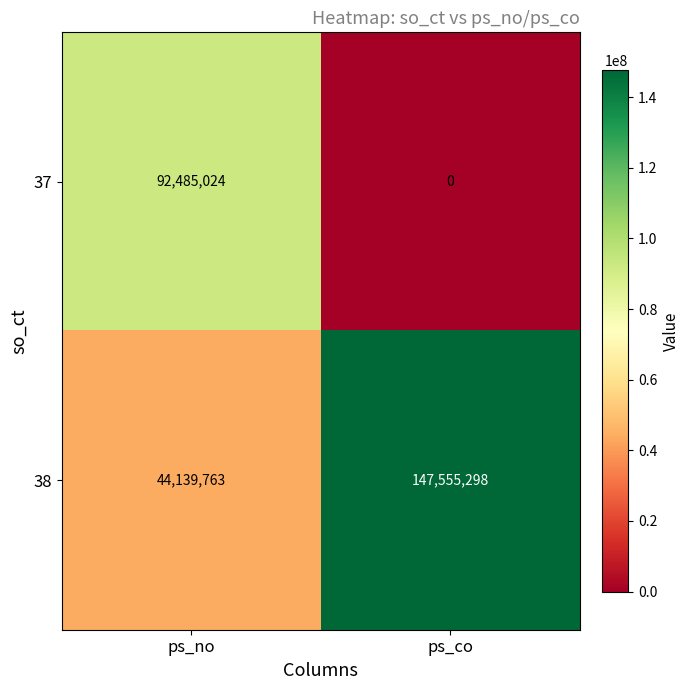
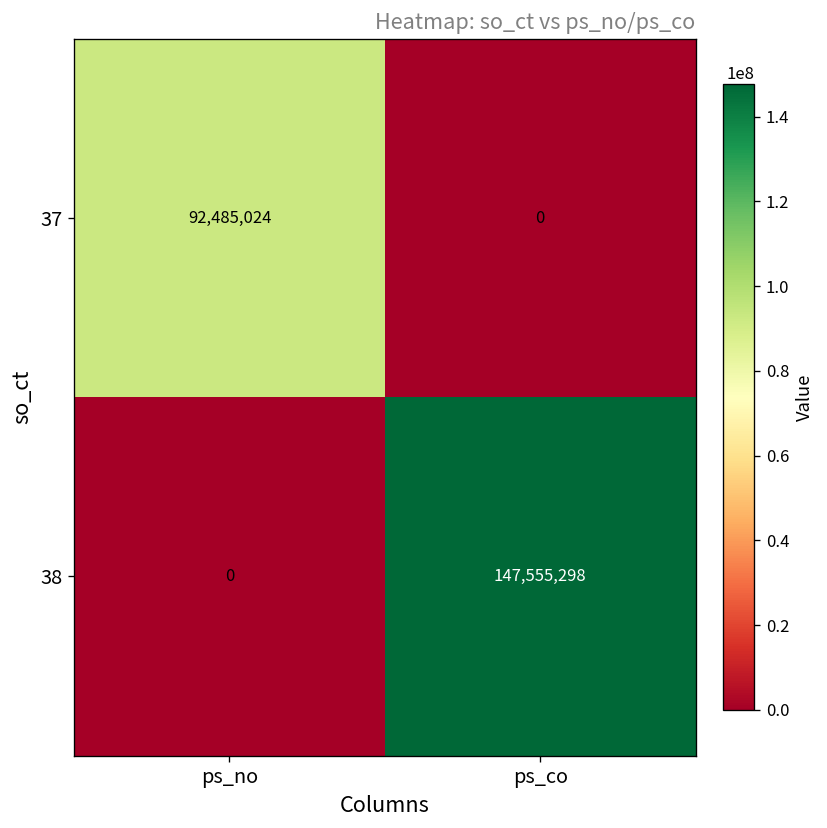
38, ps_no: 44,139,763 -> 0
